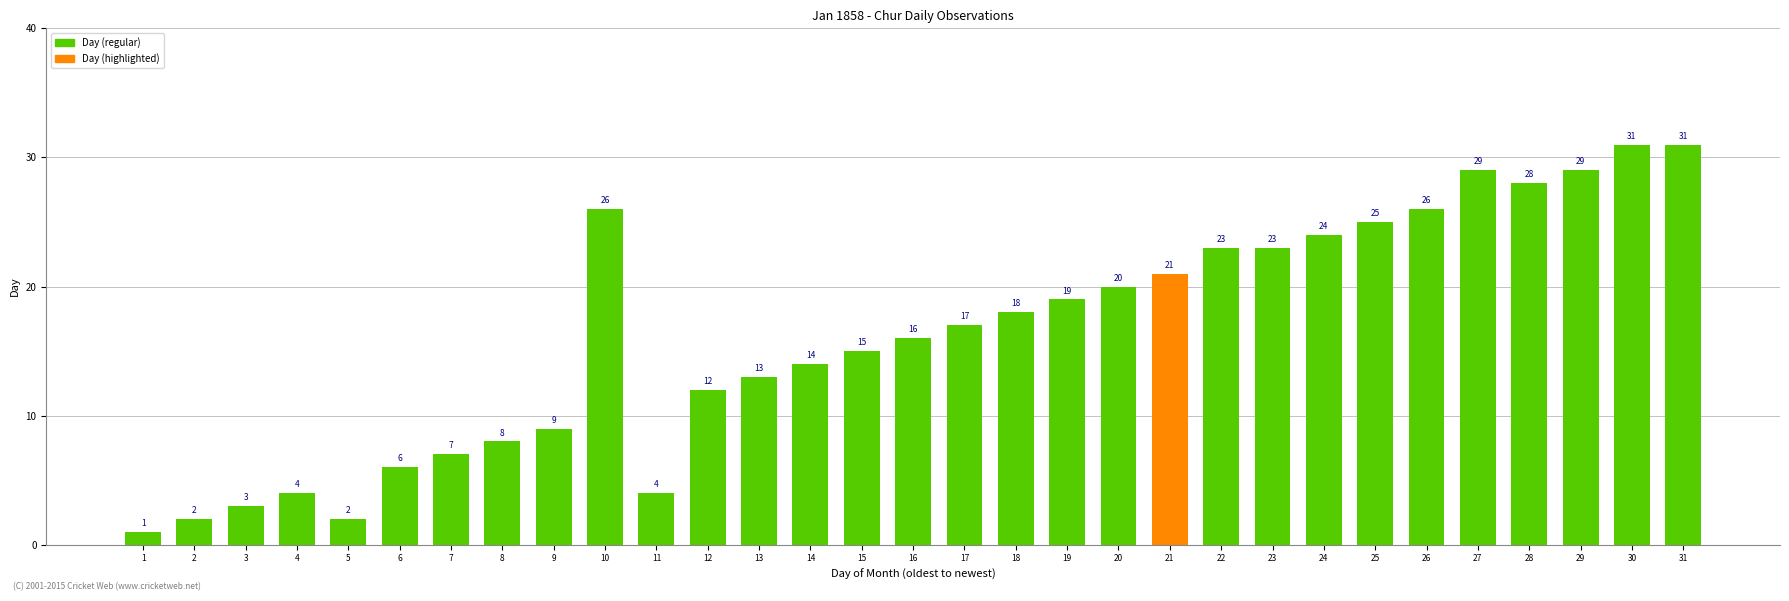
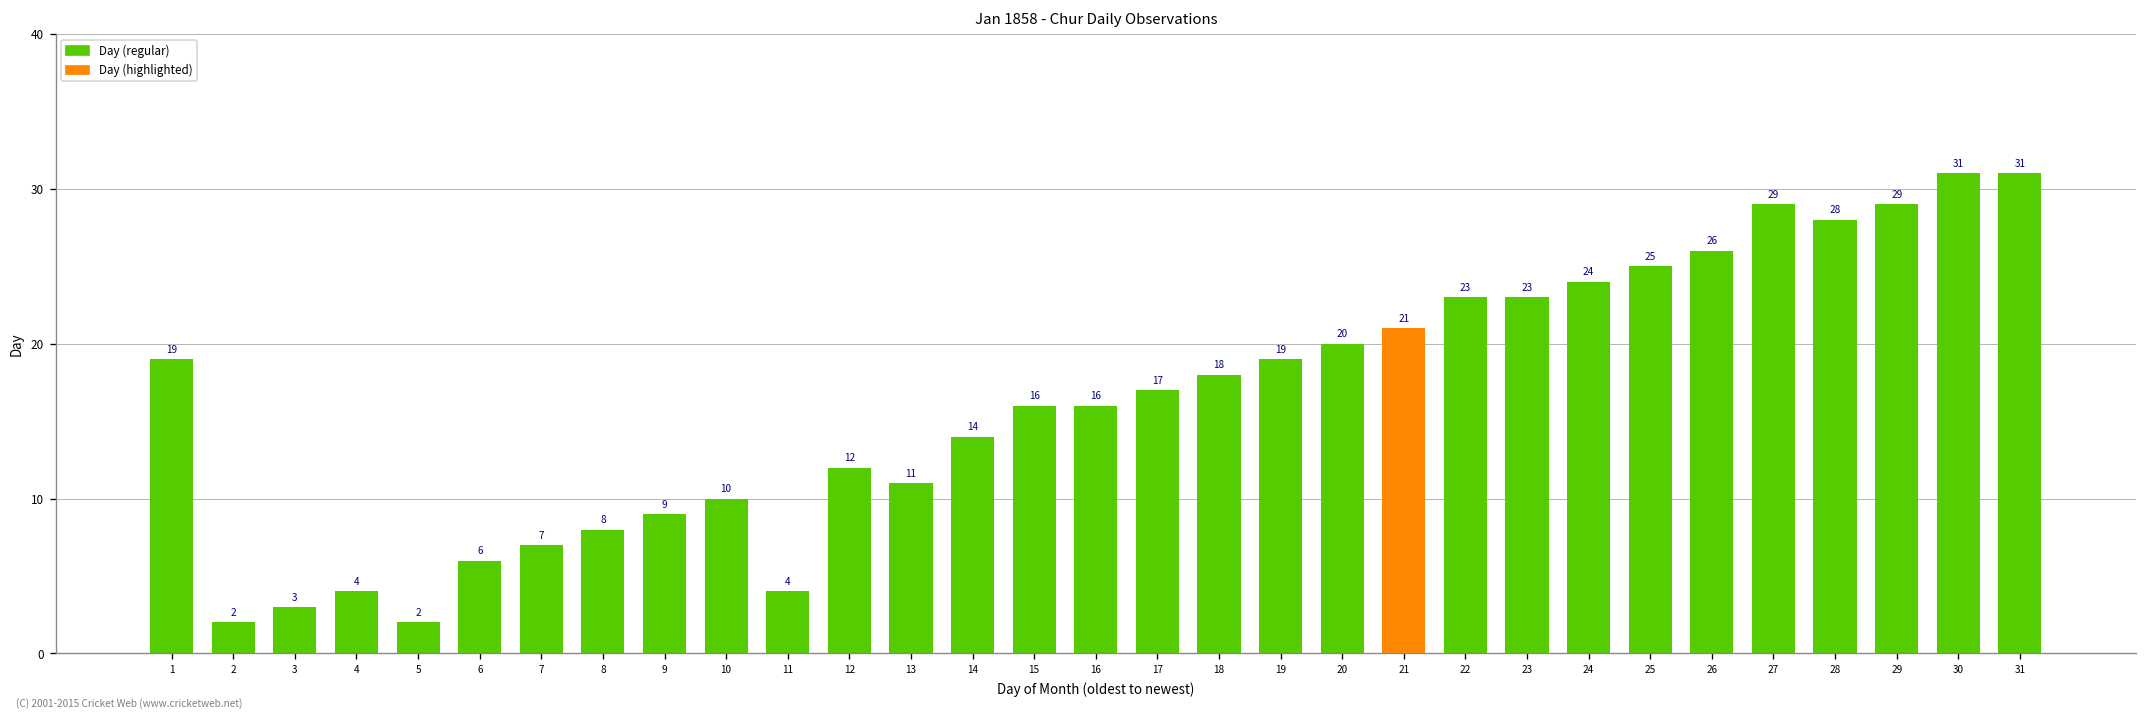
1: 1 -> 19
10: 26 -> 10
13: 13 -> 11
15: 15 -> 16
